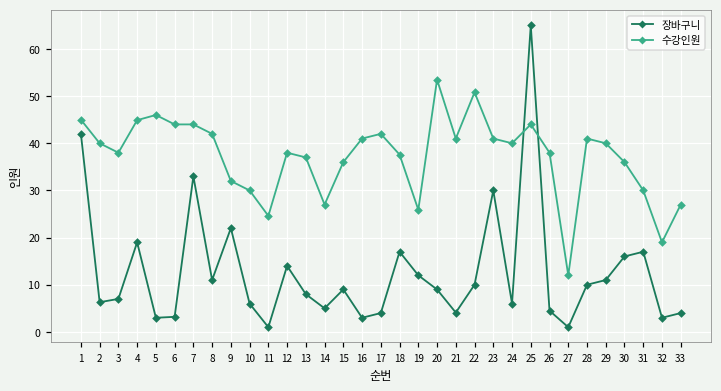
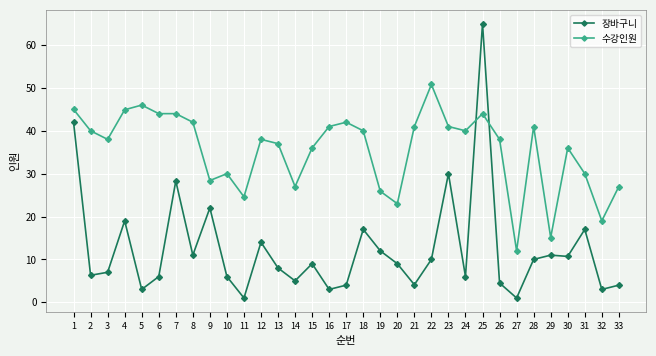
장바구니, 6: 3 -> 6
장바구니, 7: 33 -> 28
수강인원, 9: 32 -> 28
수강인원, 18: 38 -> 40
수강인원, 20: 54 -> 23
수강인원, 29: 40 -> 15
장바구니, 30: 16 -> 11
